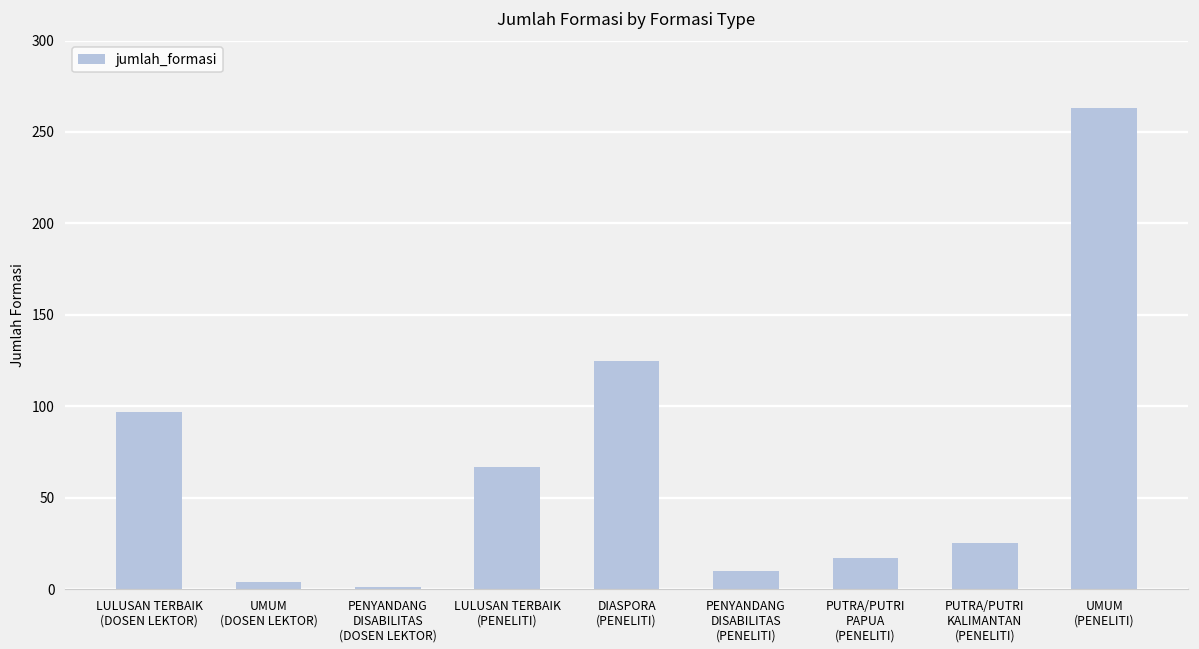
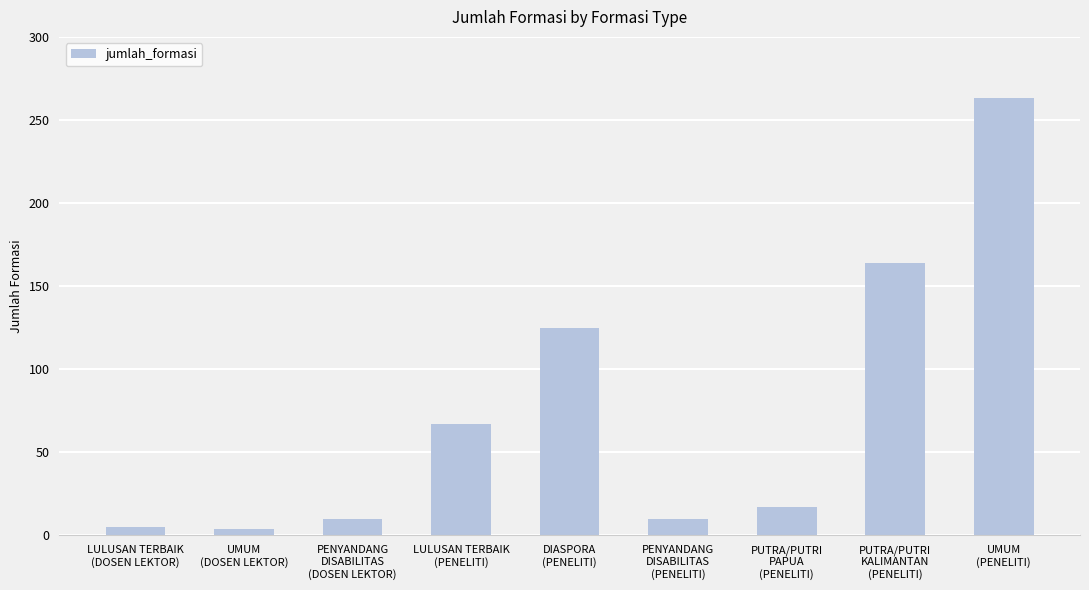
LULUSAN TERBAIK (DOSEN LEKTOR): 97 -> 5
PENYANDANG DISABILITAS (DOSEN LEKTOR): 1 -> 10
PUTRA/PUTRI KALIMANTAN (PENELITI): 25 -> 164
